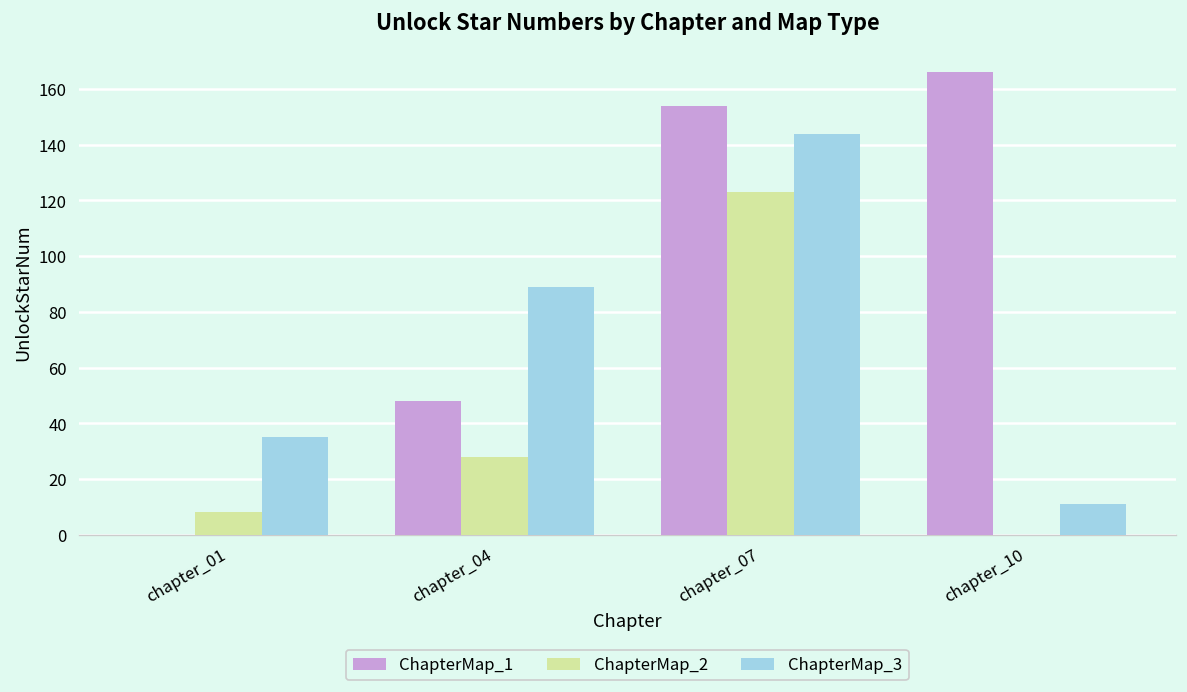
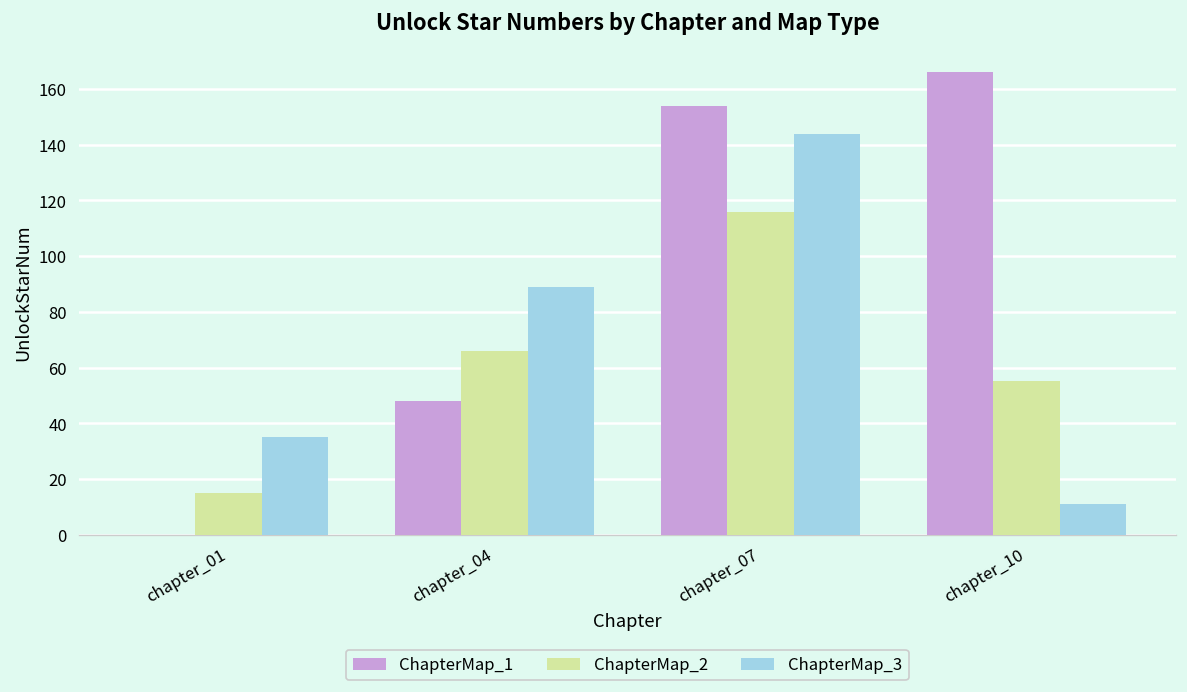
ChapterMap_2, chapter_01: 8 -> 15
ChapterMap_2, chapter_04: 28 -> 66
ChapterMap_2, chapter_07: 123 -> 116
ChapterMap_2, chapter_10: 0 -> 55
